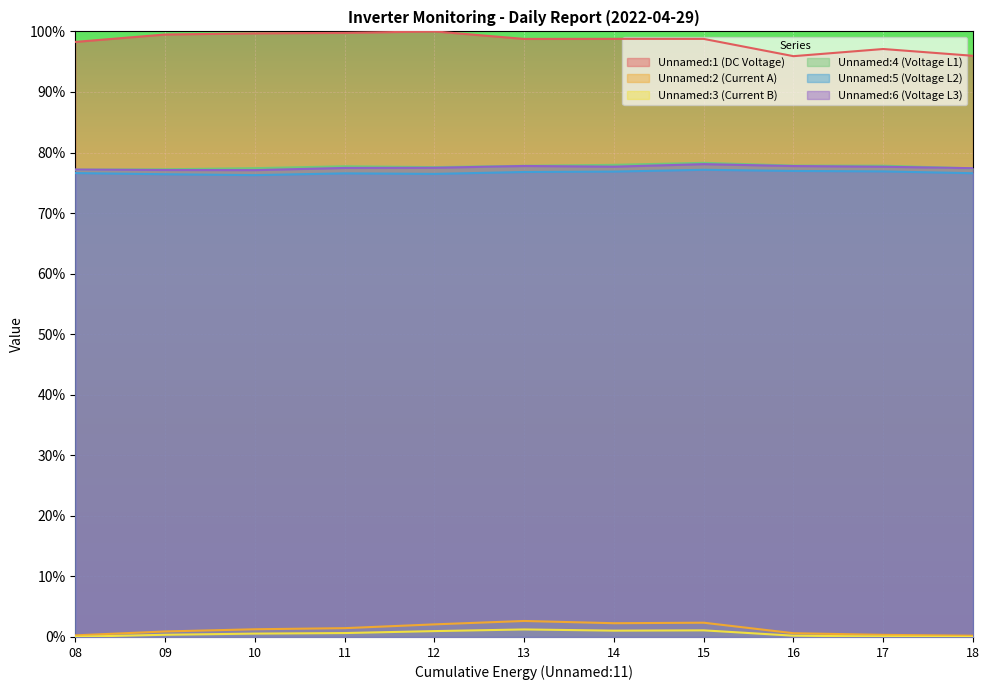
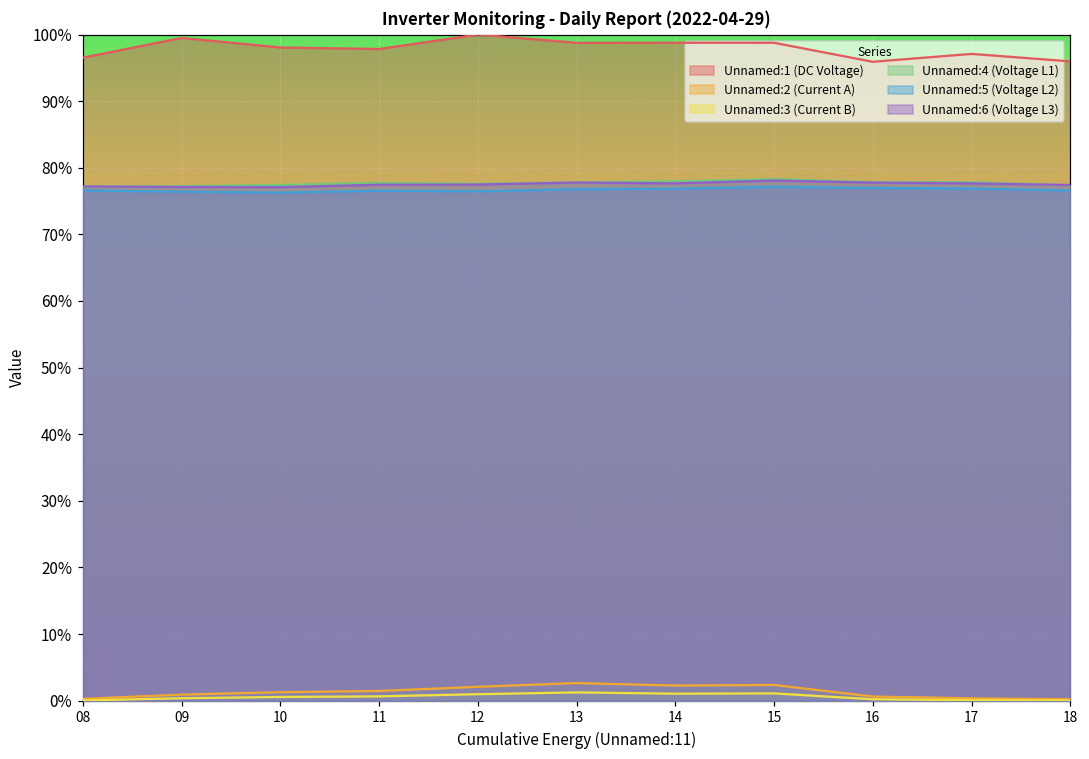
Unnamed:1 (DC Voltage), 08: 98% -> 97%
Unnamed:1 (DC Voltage), 10: 100% -> 98%
Unnamed:1 (DC Voltage), 11: 100% -> 98%
